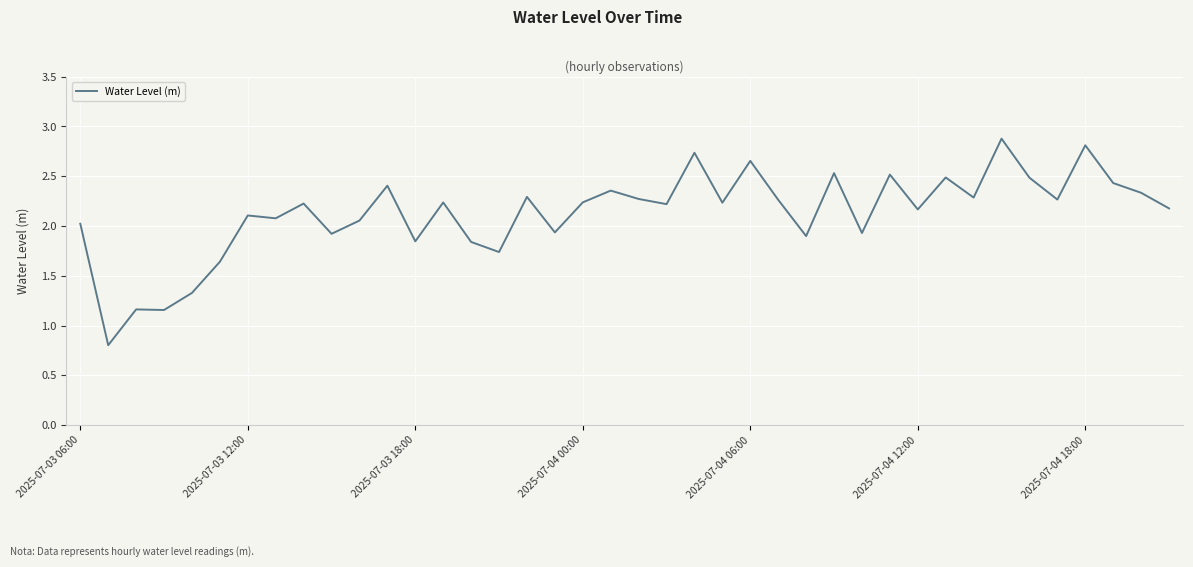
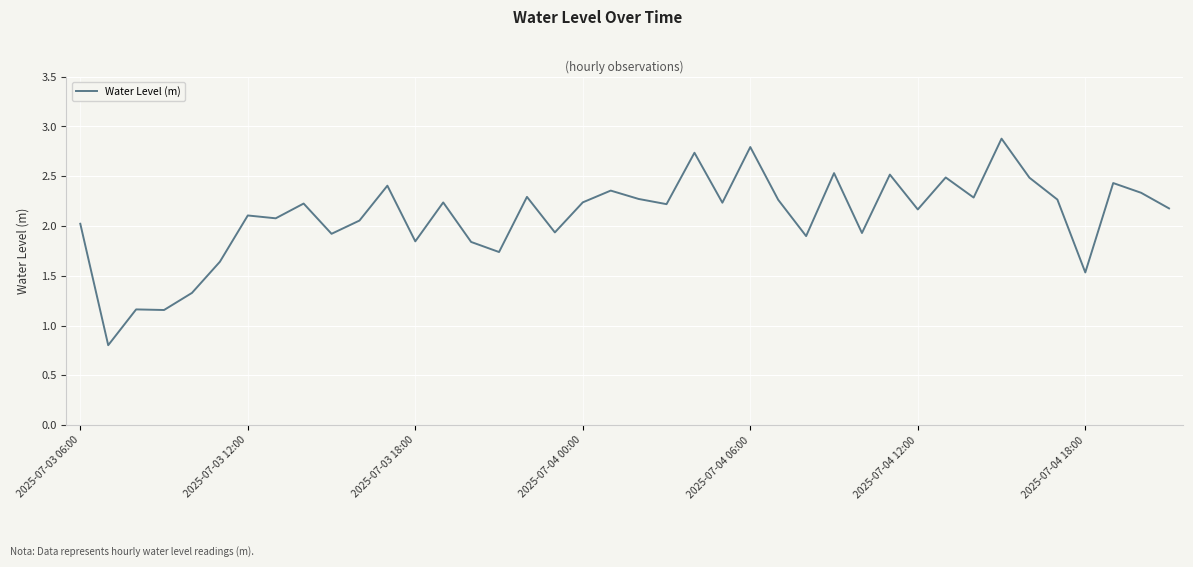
2025-07-04 06:00: 2.7 -> 2.8
2025-07-04 18:00: 2.8 -> 1.5
